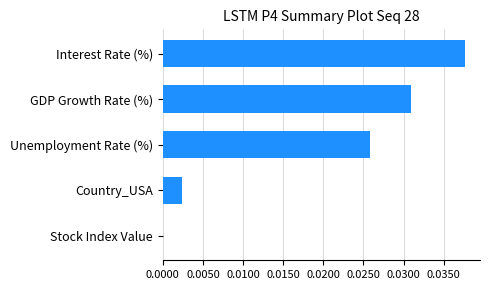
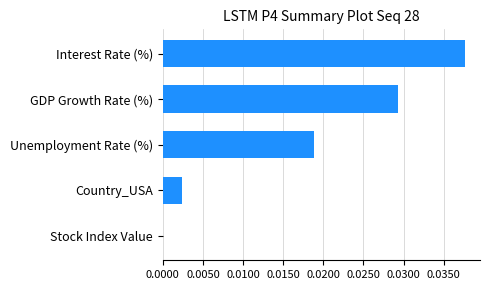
GDP Growth Rate (%): 0.031 -> 0.029
Unemployment Rate (%): 0.026 -> 0.019
